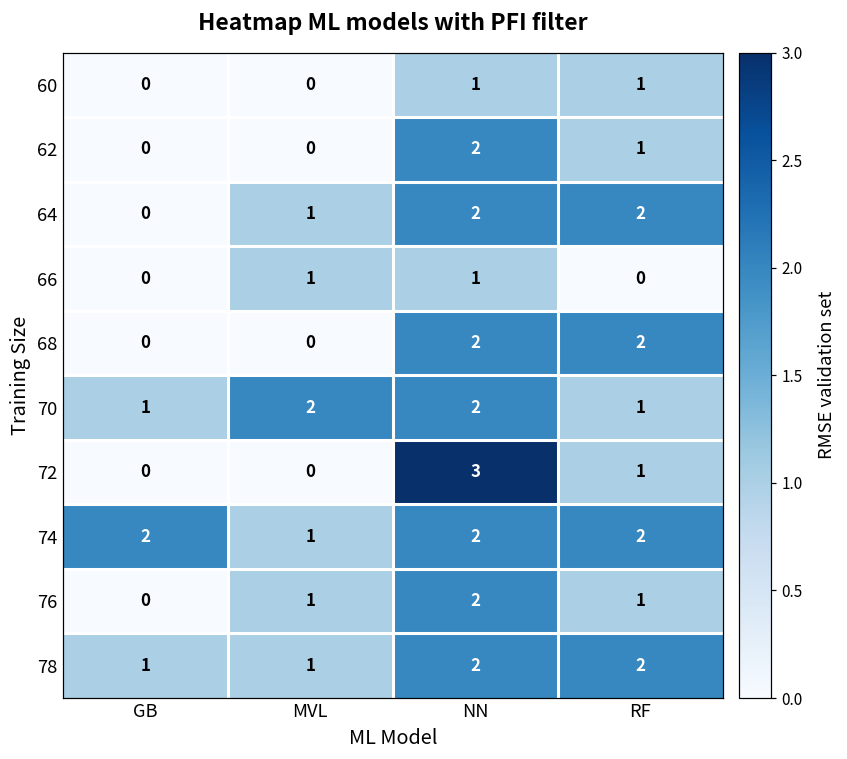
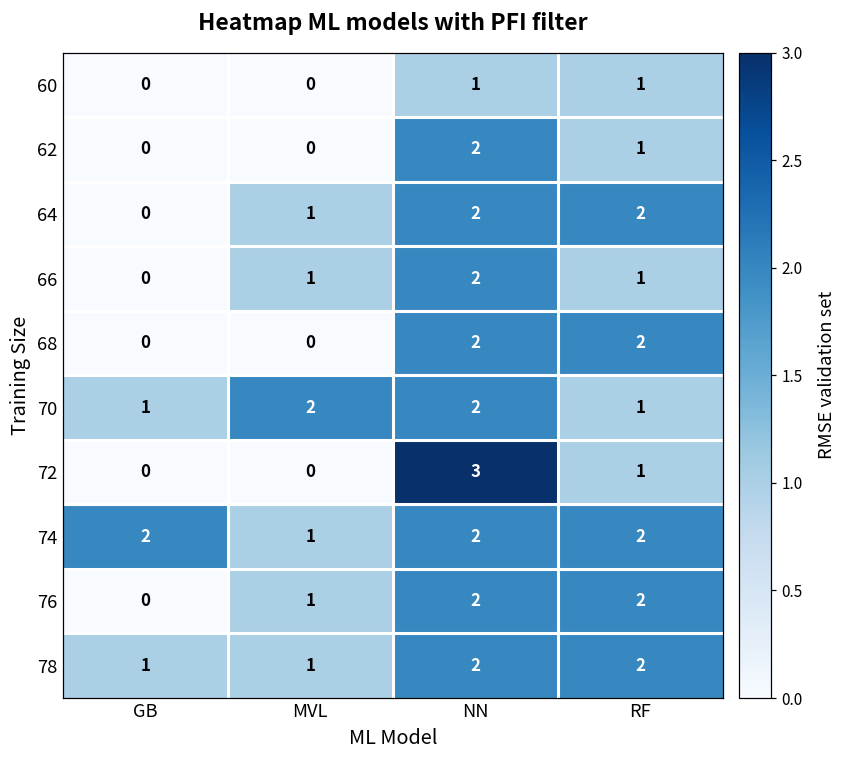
66, NN: 1 -> 2
66, RF: 0 -> 1
76, RF: 1 -> 2
